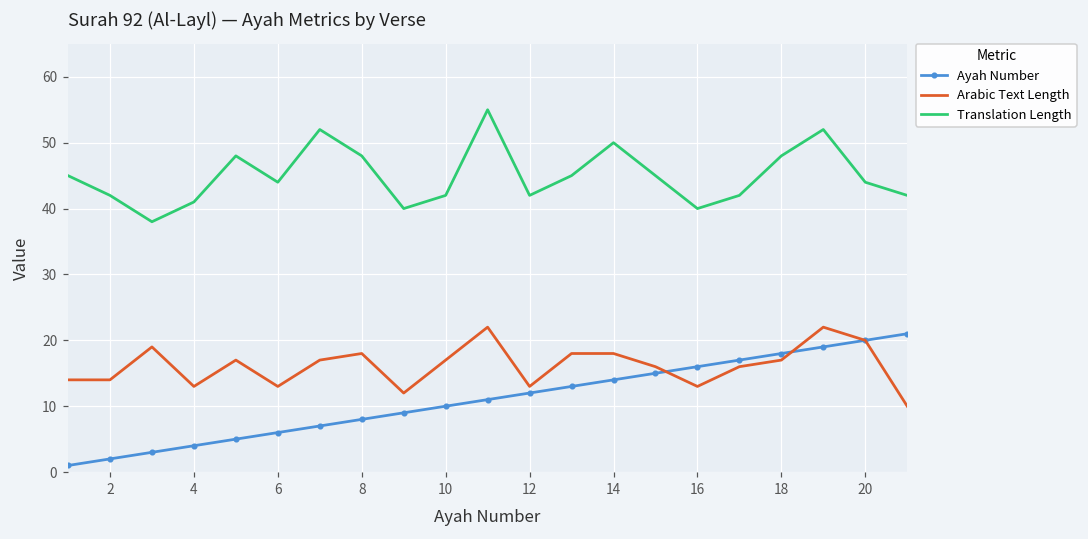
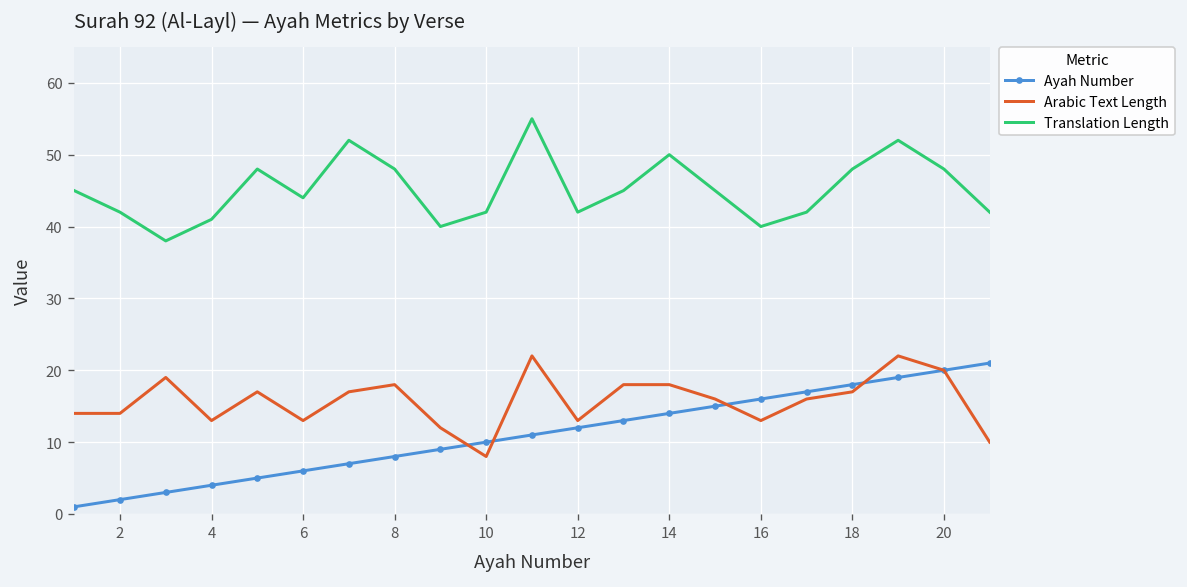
Arabic Text Length, 10: 17 -> 8
Translation Length, 20: 44 -> 48
